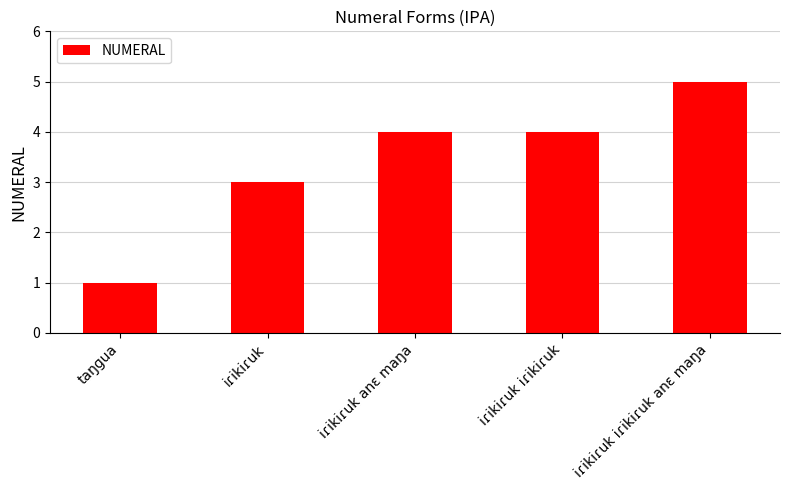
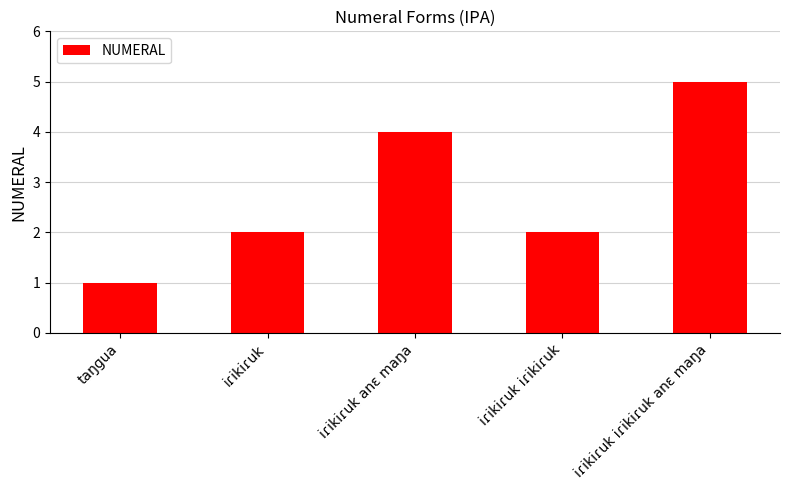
iɾikiɾuk: 3 -> 2
iɾikiɾuk iɾikiɾuk: 4 -> 2
